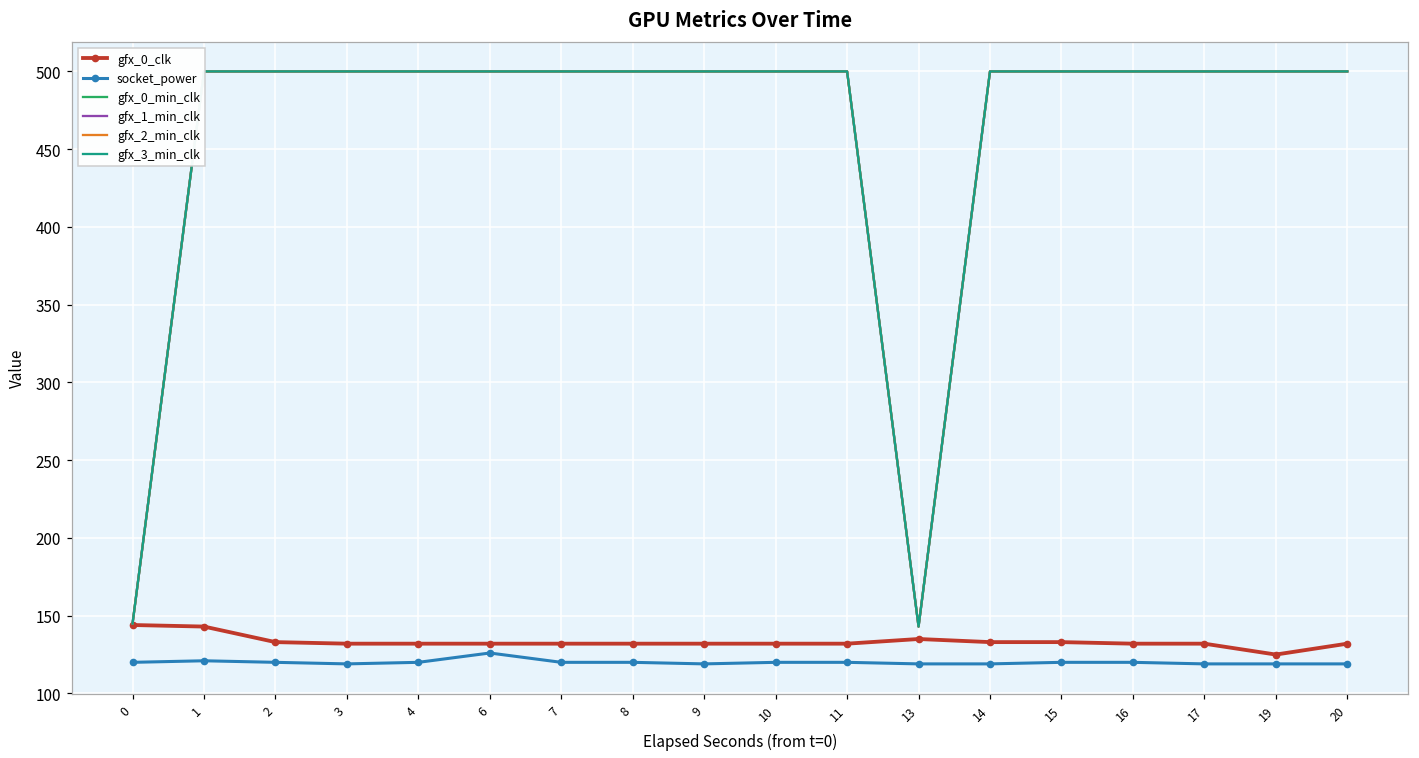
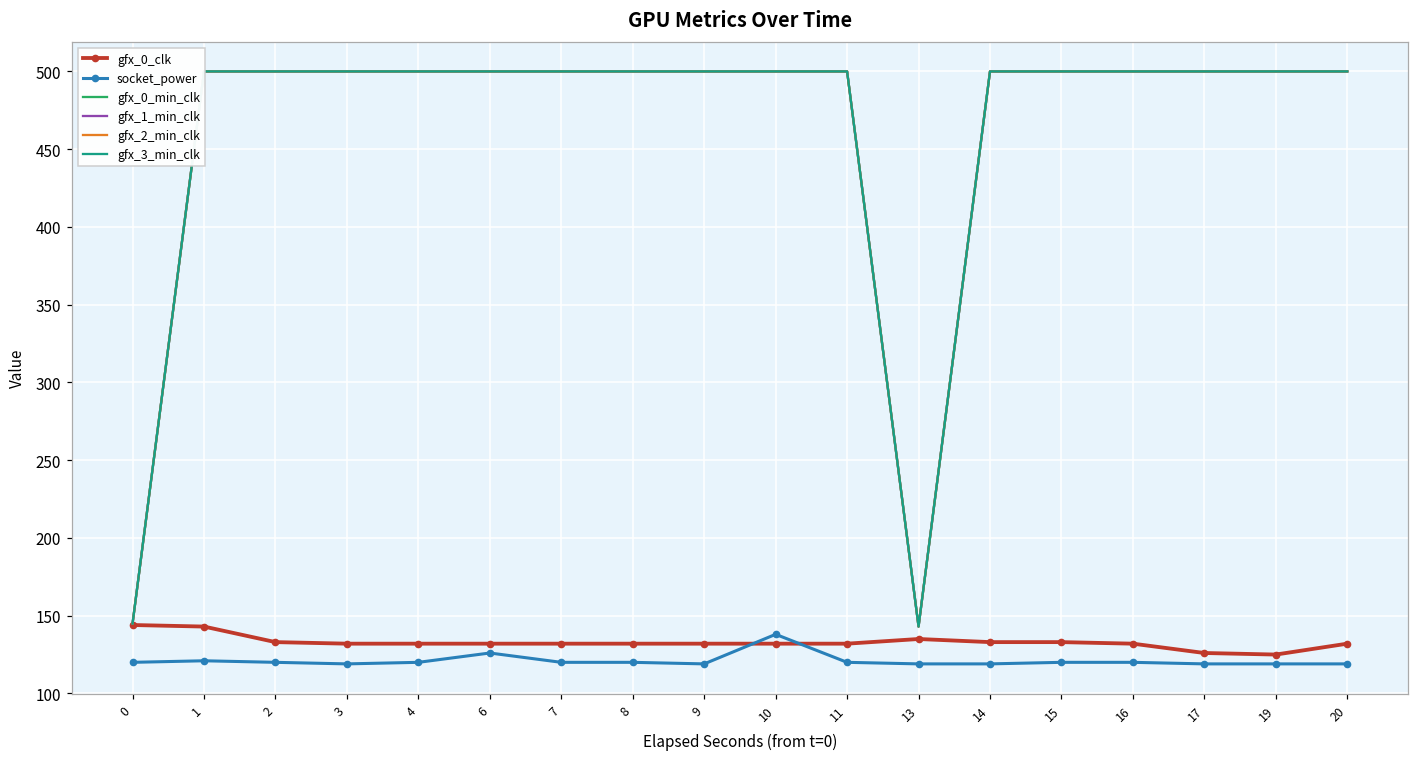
socket_power, 10: 120 -> 138
gfx_0_clk, 17: 132 -> 126
